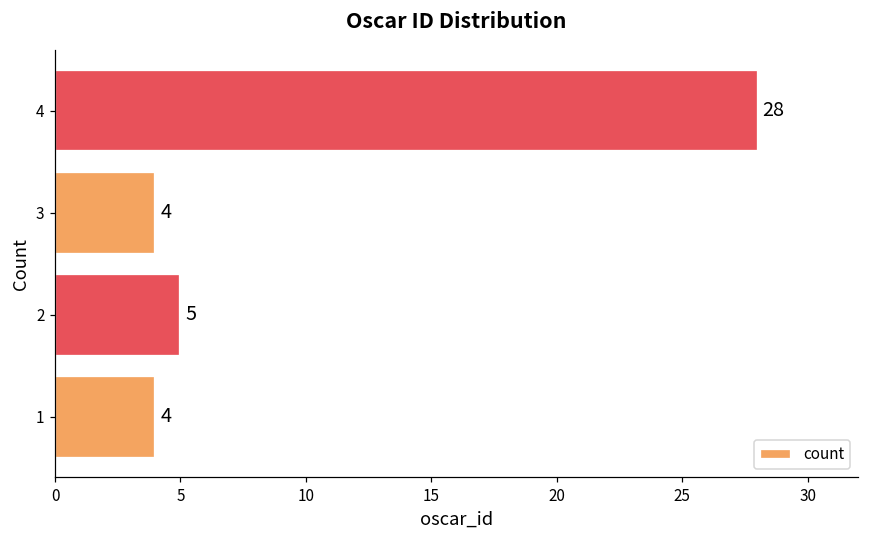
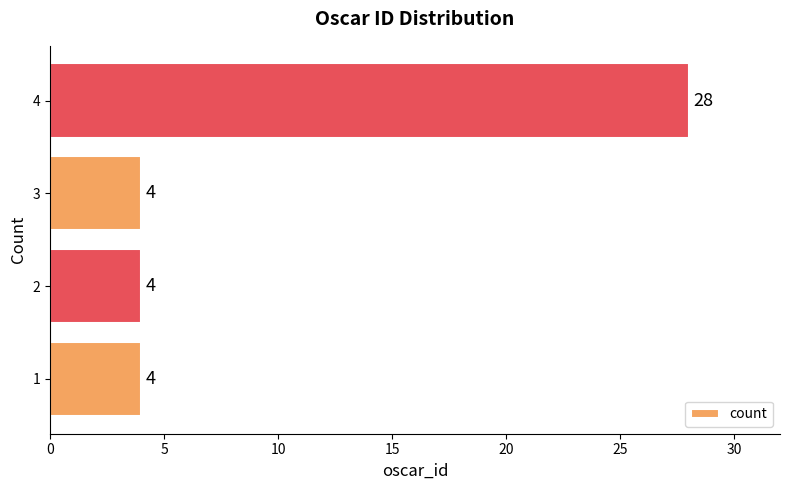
2: 5 -> 4
